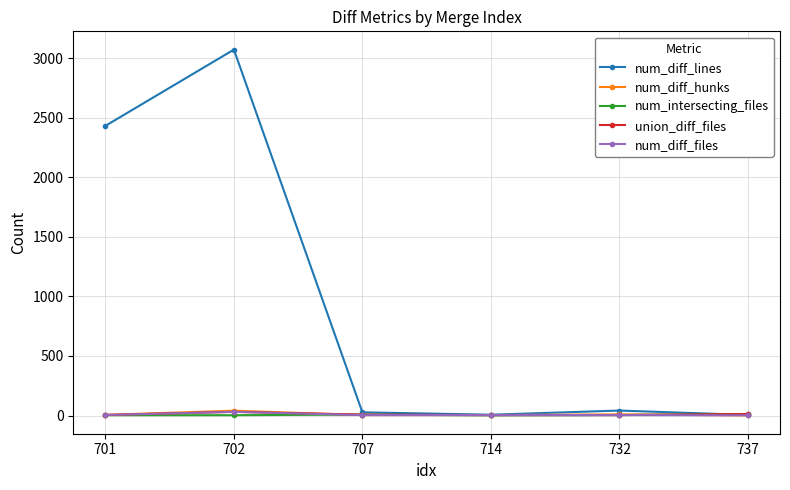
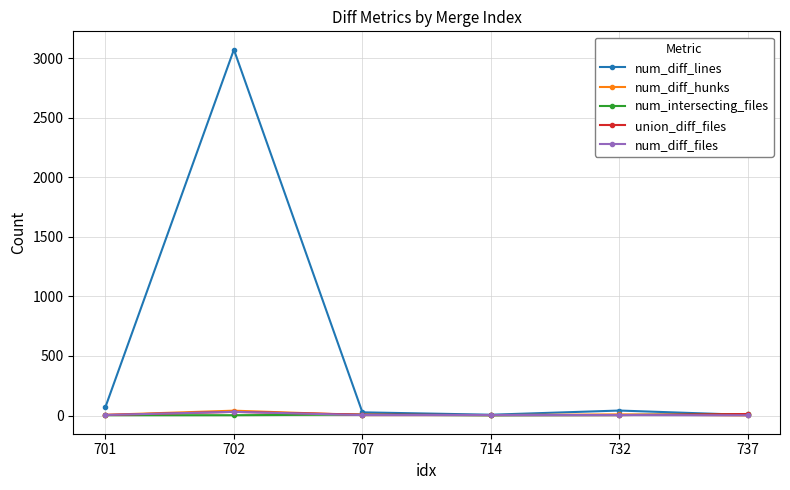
num_diff_lines, 701: 2430 -> 70
